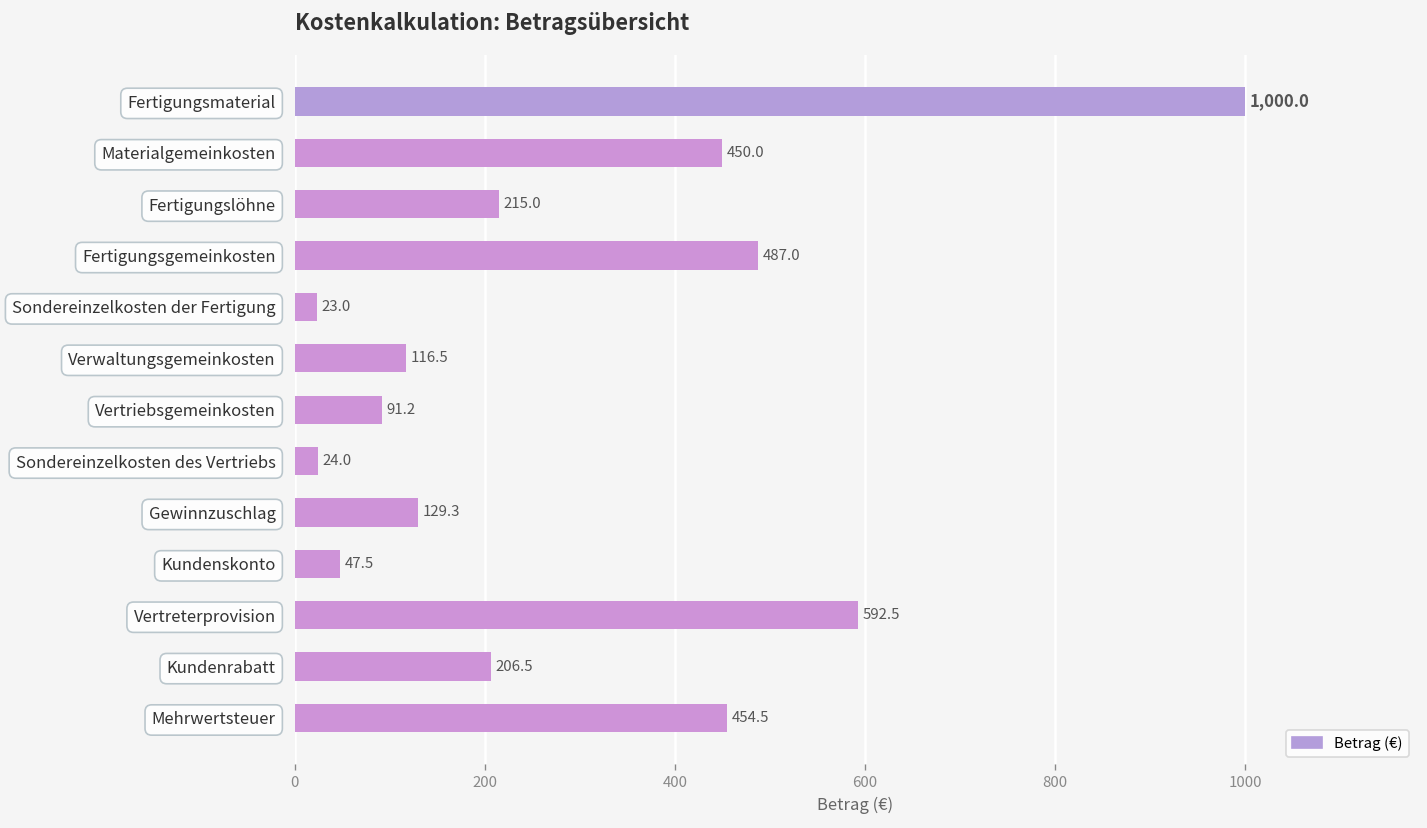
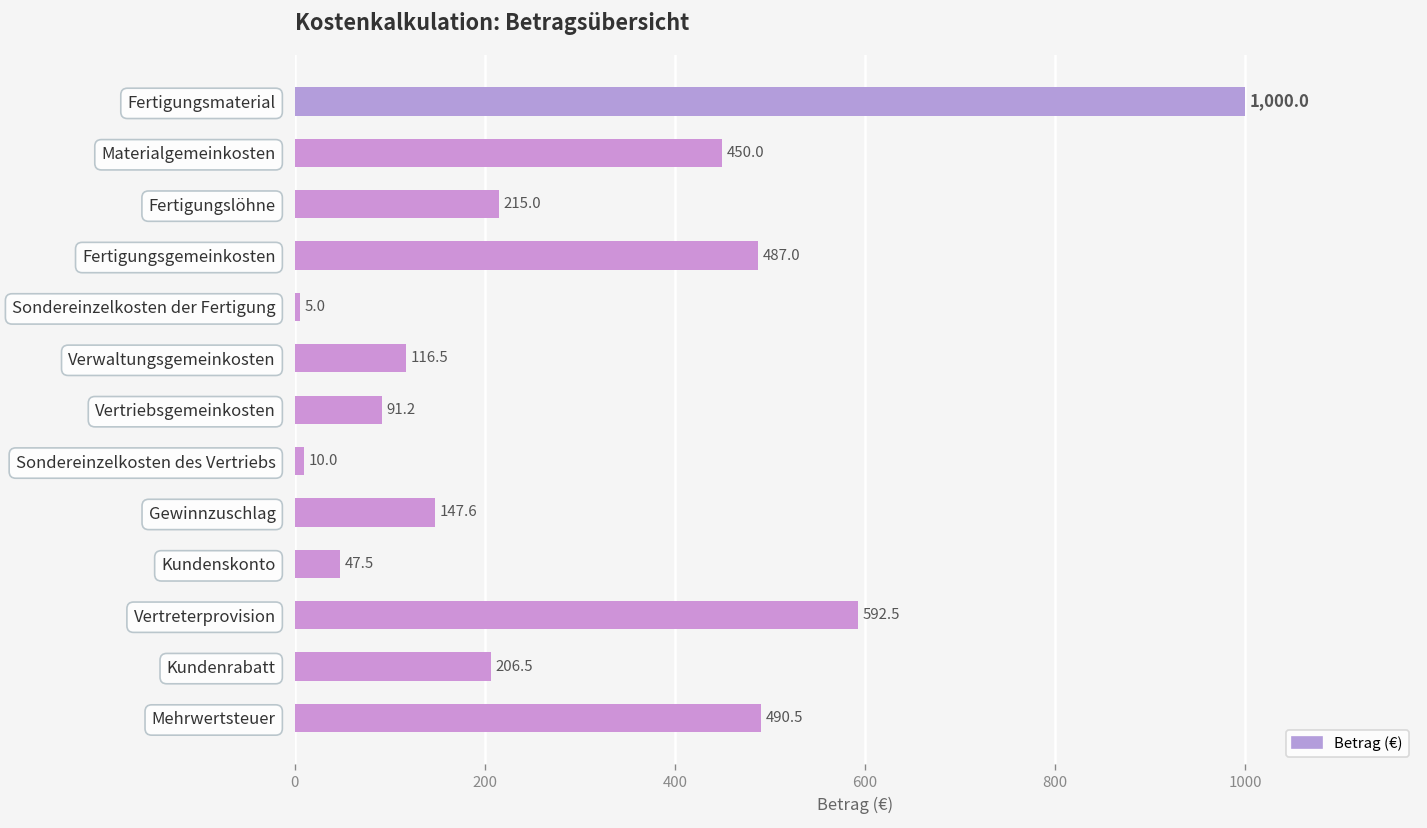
Sondereinzelkosten der Fertigung: 23.0 -> 5.0
Sondereinzelkosten des Vertriebs: 24.0 -> 10.0
Gewinnzuschlag: 129.3 -> 147.6
Mehrwertsteuer: 454.5 -> 490.5
